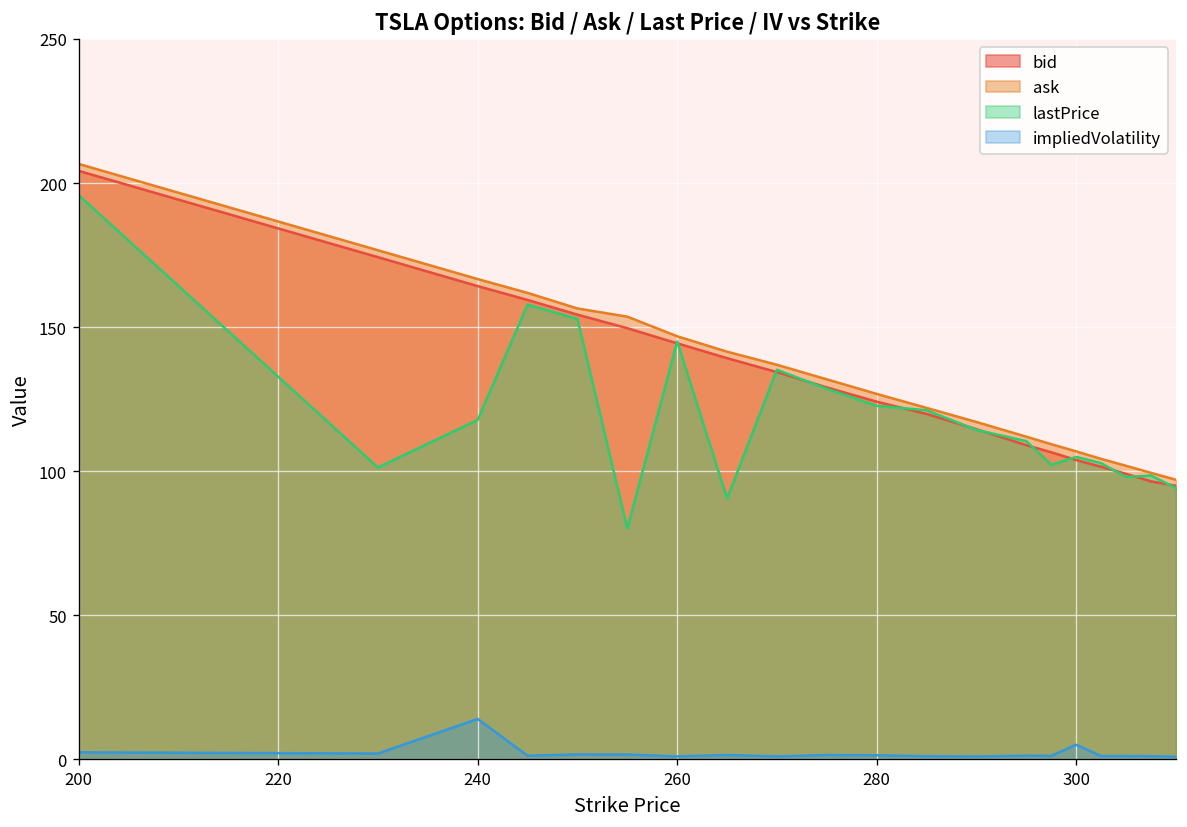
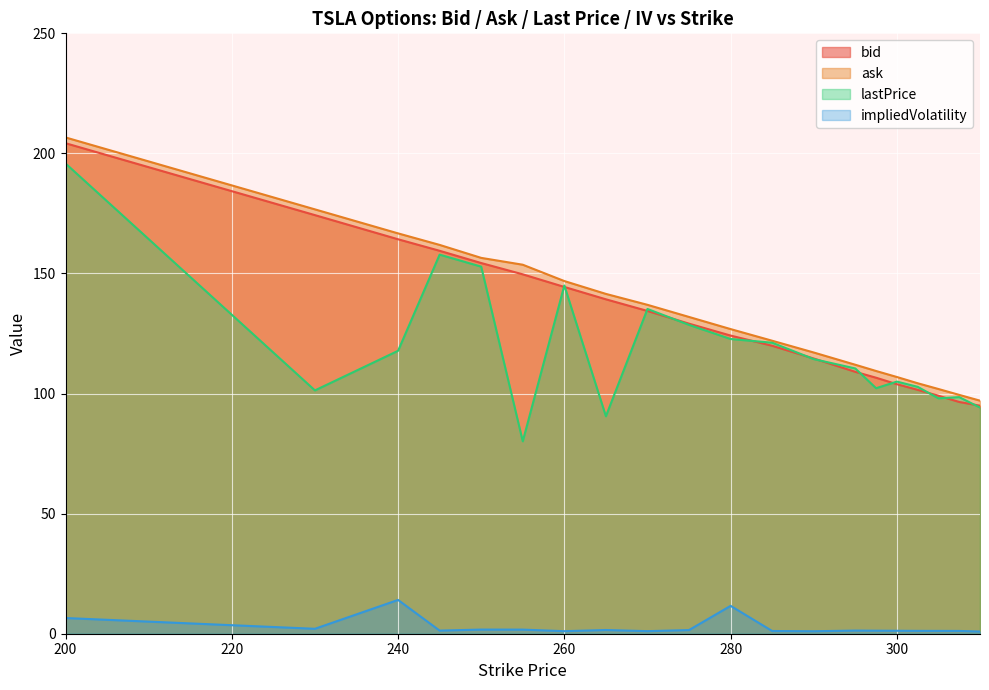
impliedVolatility, 200: 2 -> 7
impliedVolatility, 280: 1 -> 12
impliedVolatility, 300: 5 -> 1
